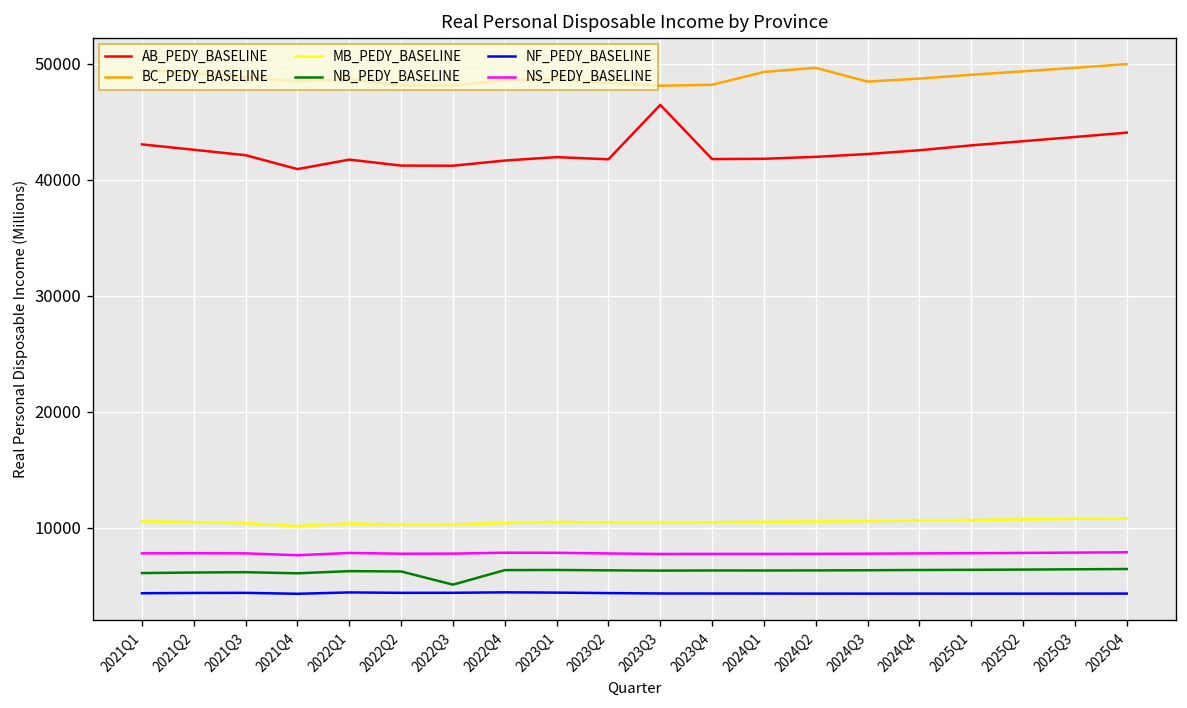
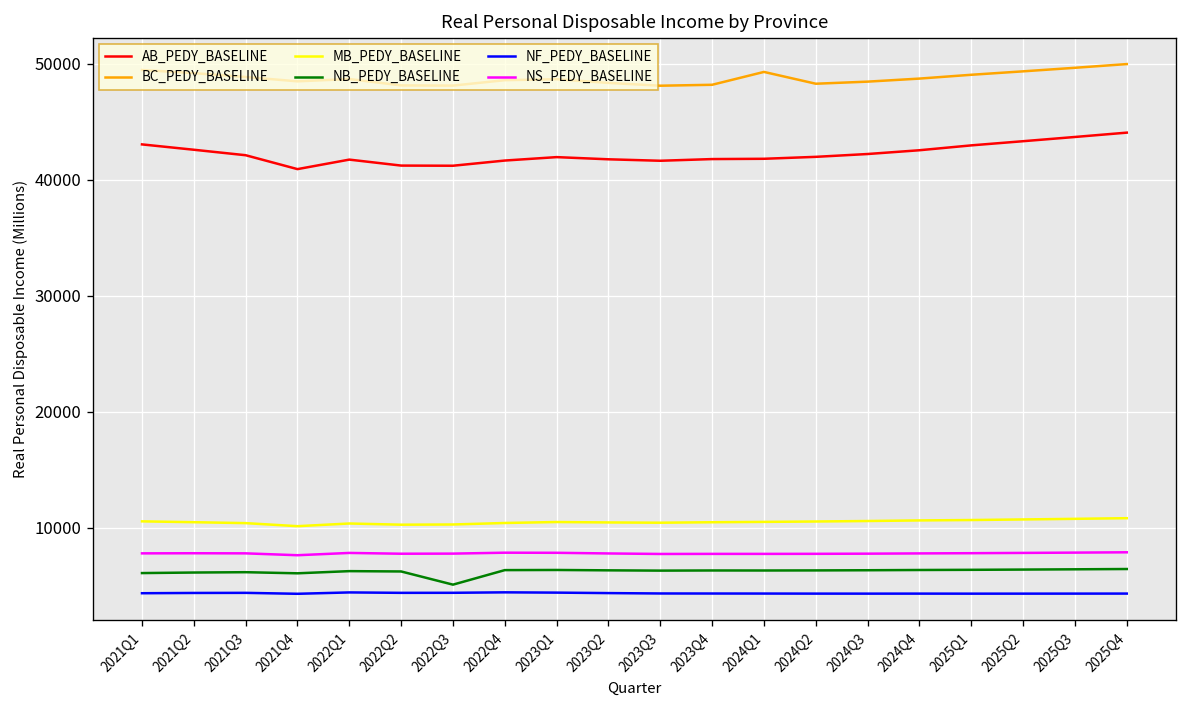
AB_PEDY_BASELINE, 2023Q3: 46000 -> 42000
BC_PEDY_BASELINE, 2024Q2: 50000 -> 48000
